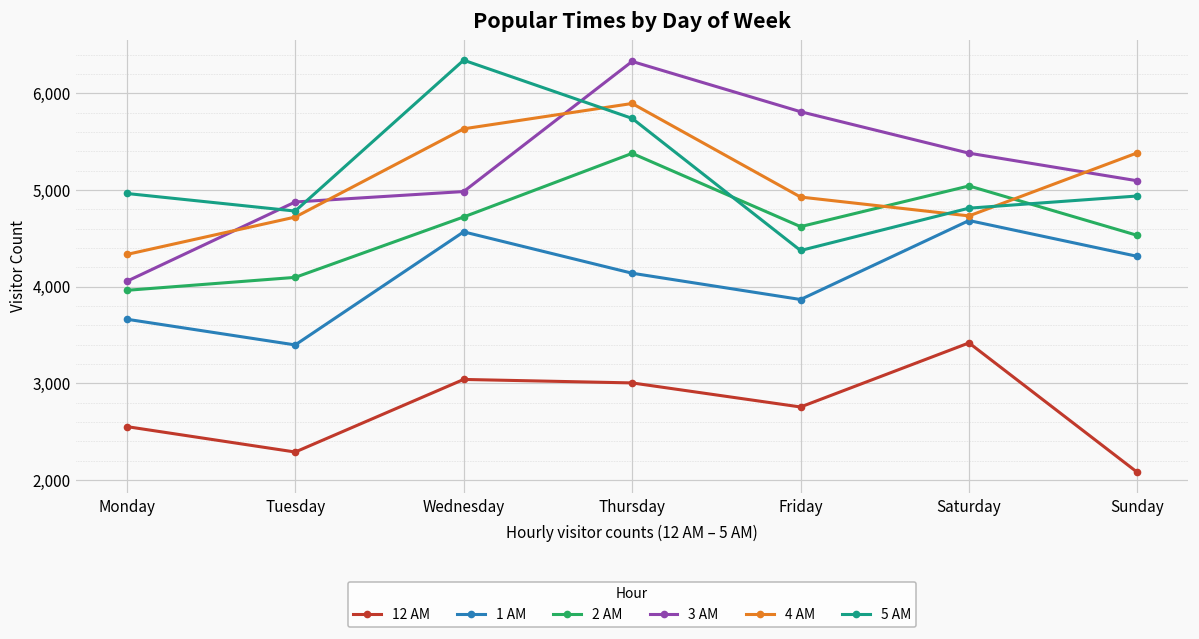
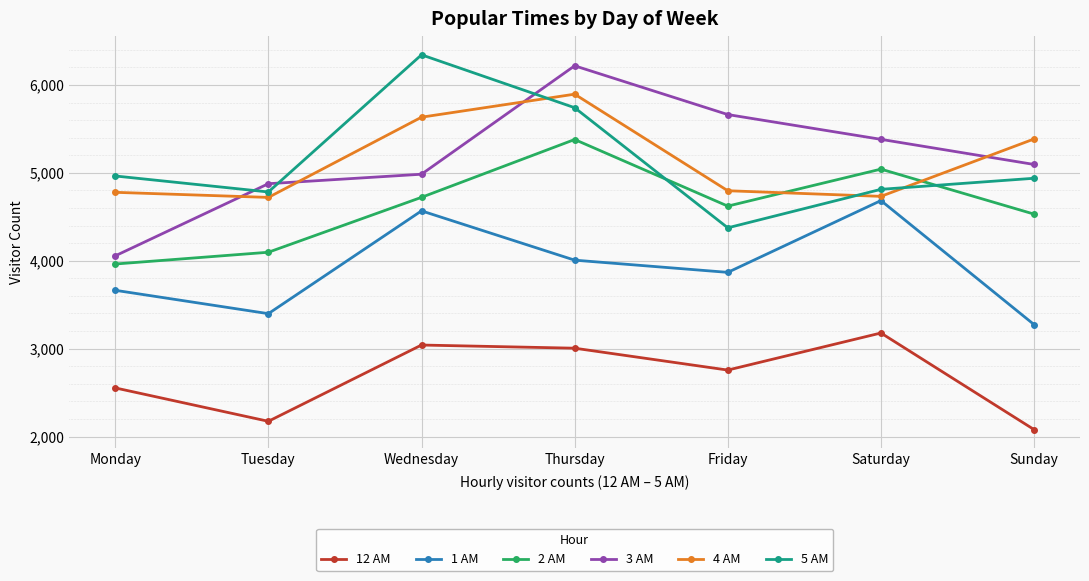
4 AM, Monday: 4,300 -> 4,800
12 AM, Tuesday: 2,300 -> 2,200
1 AM, Thursday: 4,100 -> 4,000
3 AM, Thursday: 6,300 -> 6,200
3 AM, Friday: 5,800 -> 5,700
4 AM, Friday: 4,900 -> 4,800
12 AM, Saturday: 3,400 -> 3,200
1 AM, Sunday: 4,300 -> 3,300
